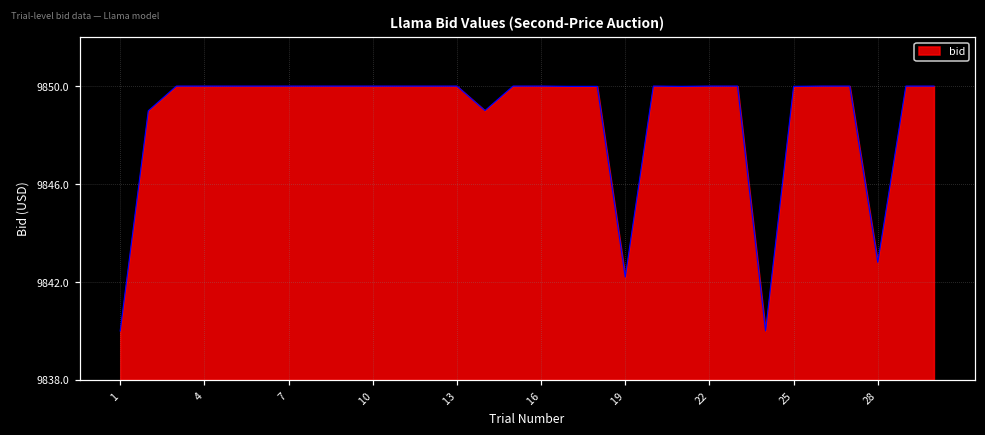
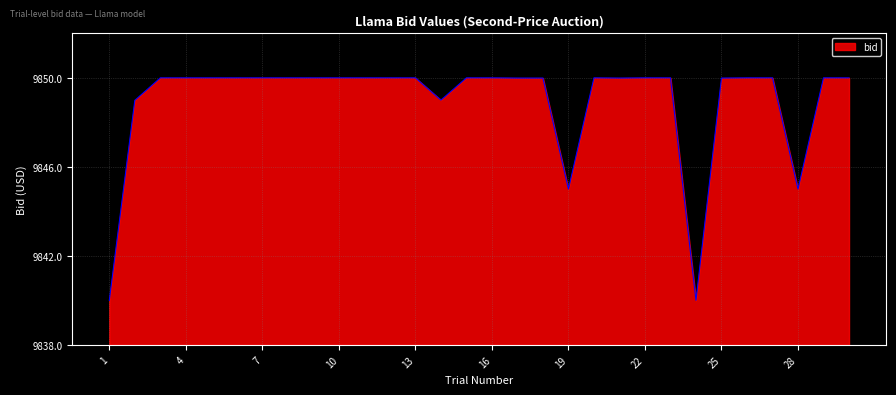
19: 9842.2 -> 9845.0
28: 9842.8 -> 9845.0
